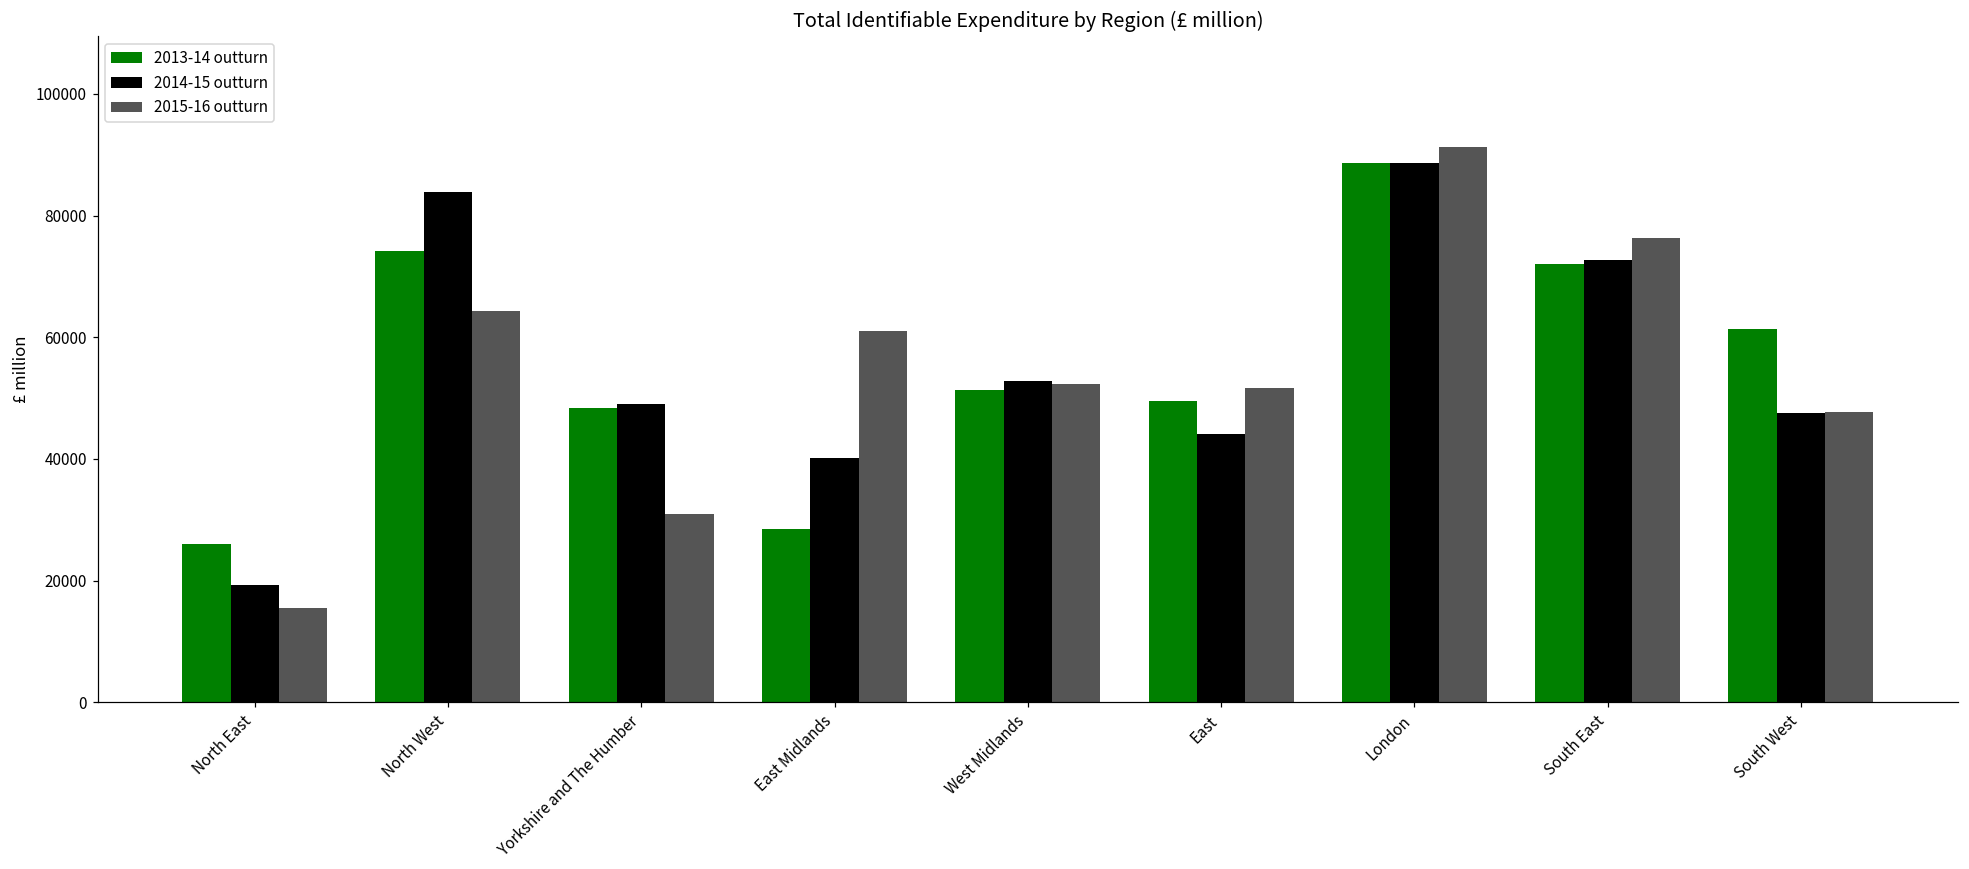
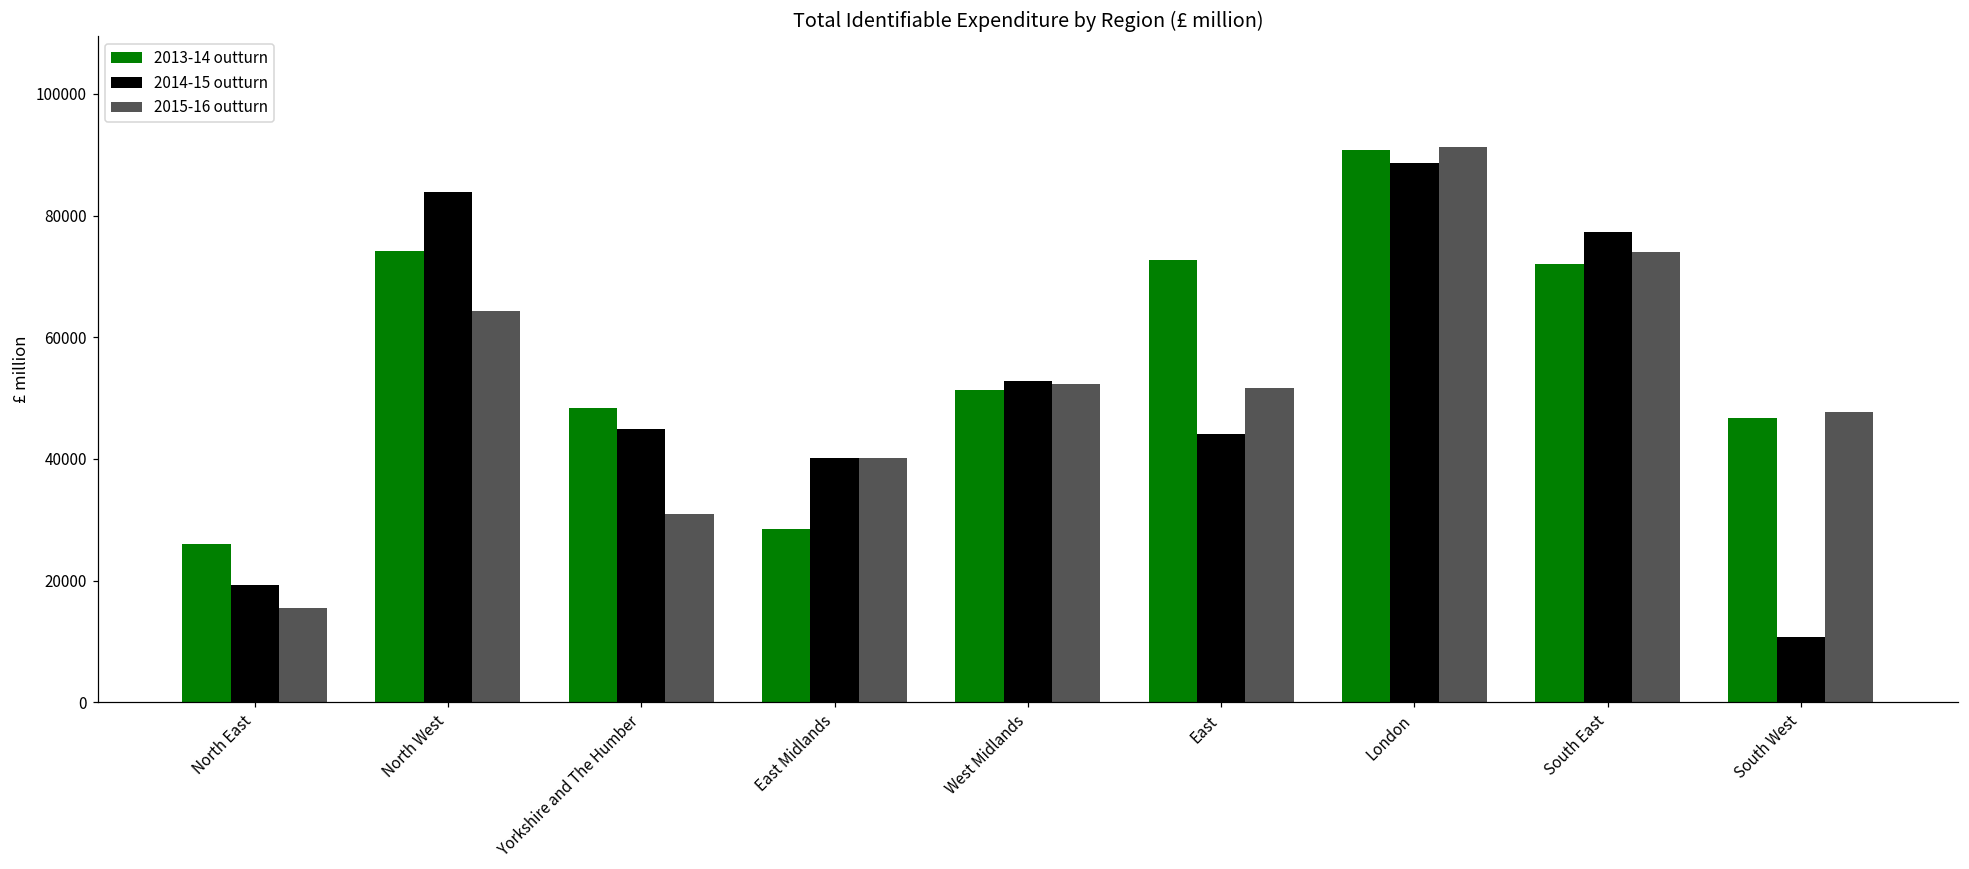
2014-15 outturn, Yorkshire and The Humber: 49000 -> 45000
2015-16 outturn, East Midlands: 61000 -> 40000
2013-14 outturn, East: 50000 -> 73000
2013-14 outturn, London: 89000 -> 91000
2014-15 outturn, South East: 73000 -> 77000
2015-16 outturn, South East: 76000 -> 74000
2013-14 outturn, South West: 61000 -> 47000
2014-15 outturn, South West: 48000 -> 11000
